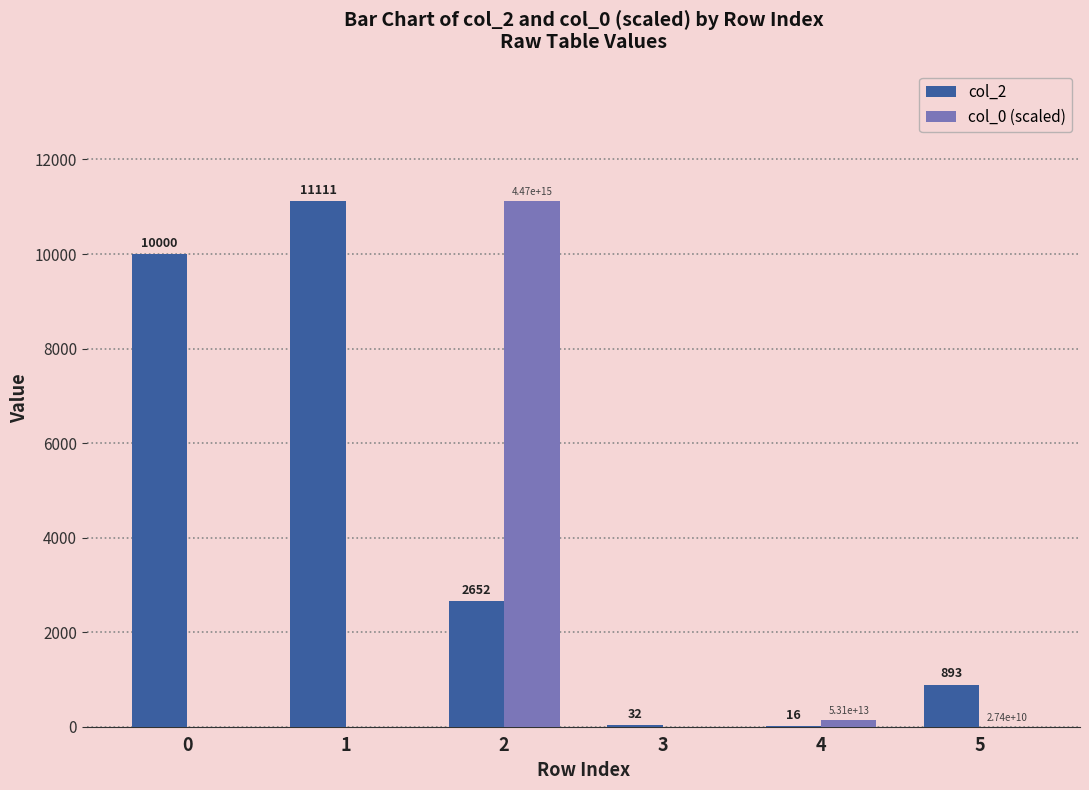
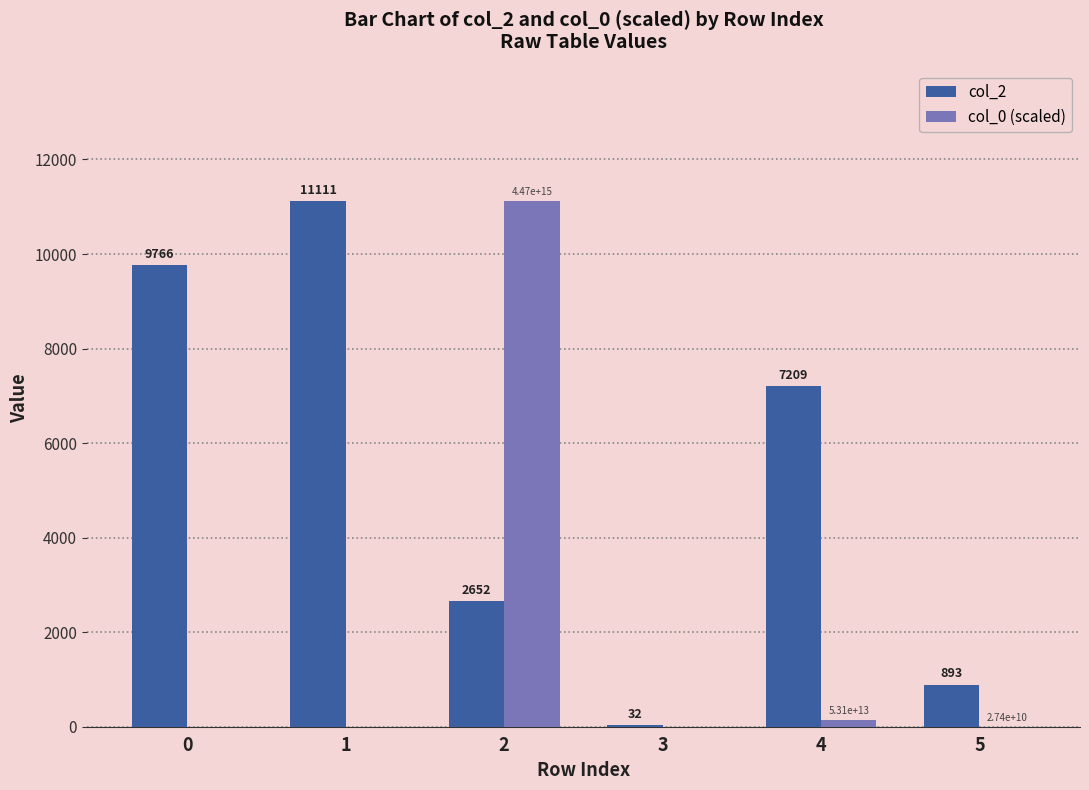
col_2, 0: 10000 -> 9766
col_2, 4: 16 -> 7209
